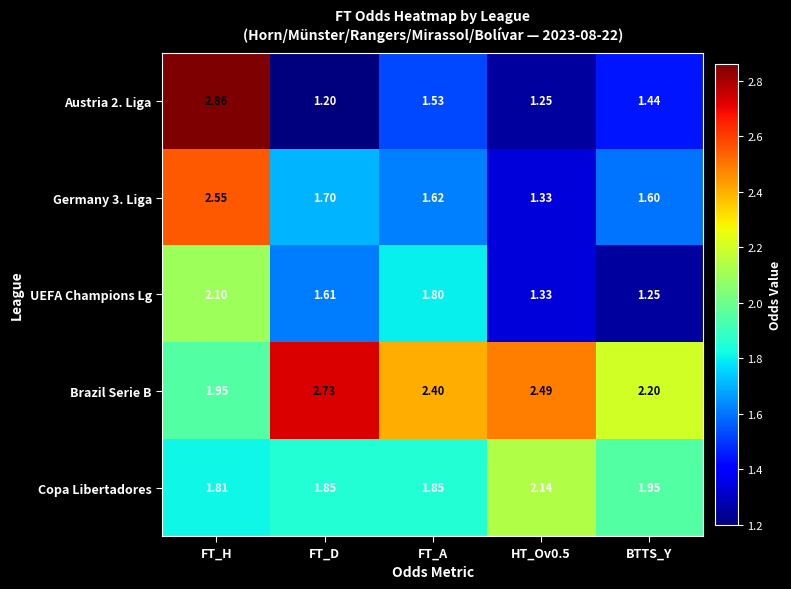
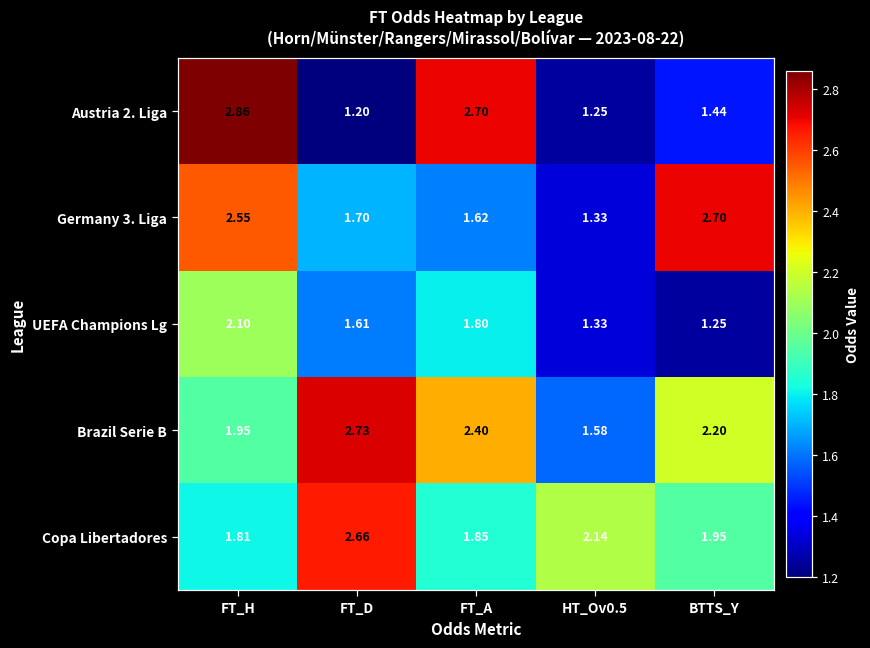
Austria 2. Liga, FT_A: 1.53 -> 2.70
Germany 3. Liga, BTTS_Y: 1.60 -> 2.70
Brazil Serie B, HT_Ov0.5: 2.49 -> 1.58
Copa Libertadores, FT_D: 1.85 -> 2.66
